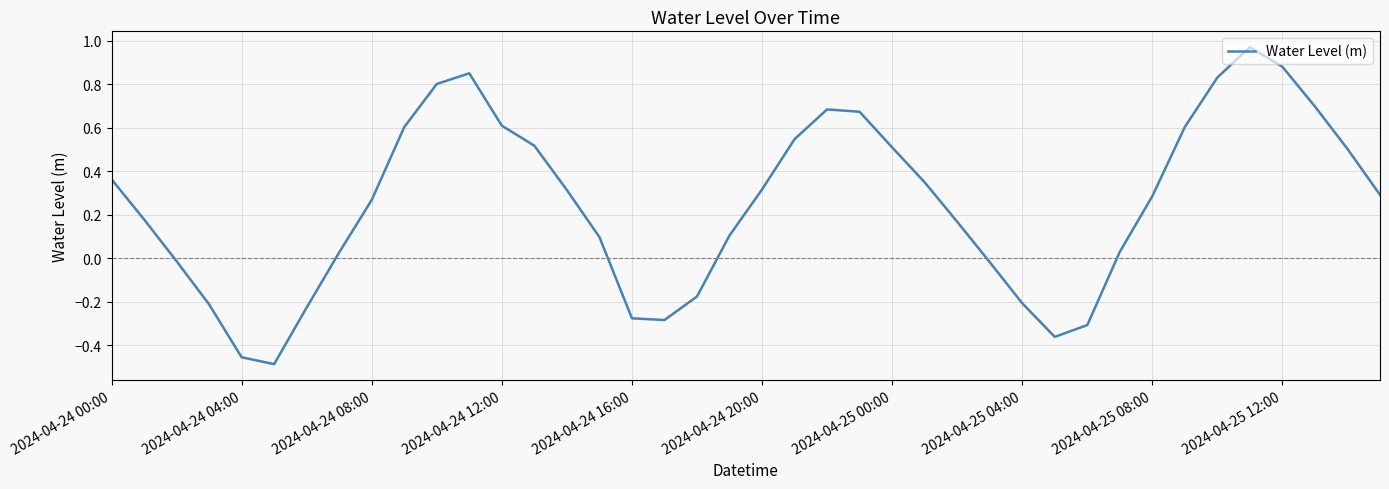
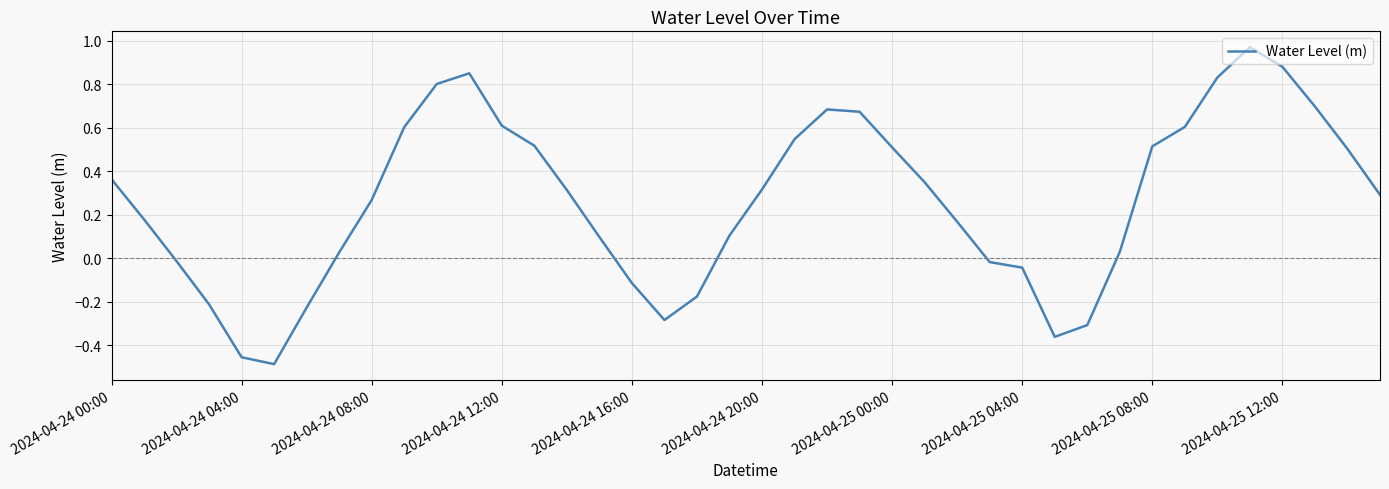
2024-04-24 16:00: -0.28 -> -0.11
2024-04-25 04:00: -0.21 -> -0.04
2024-04-25 08:00: 0.29 -> 0.51
